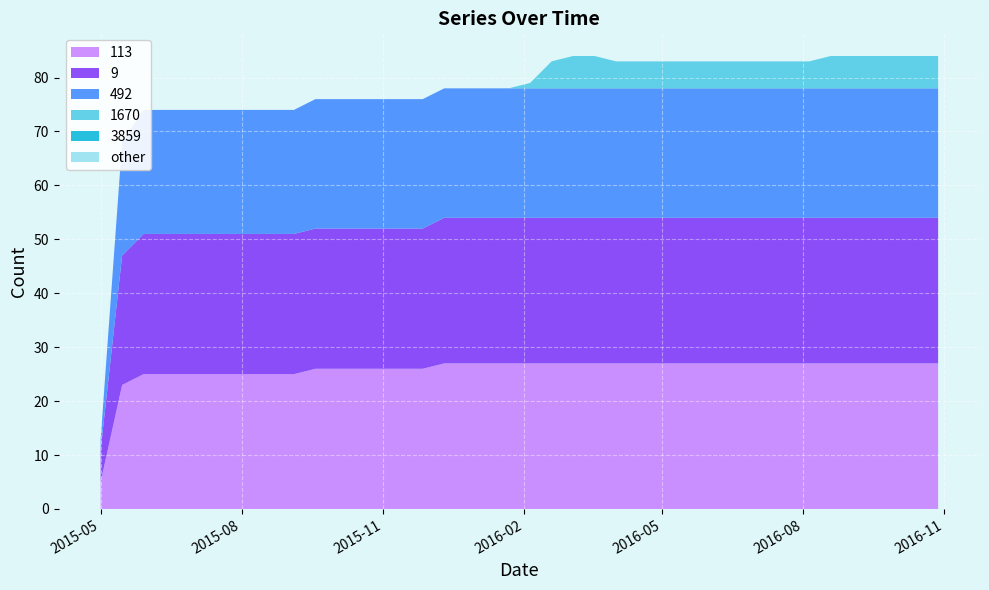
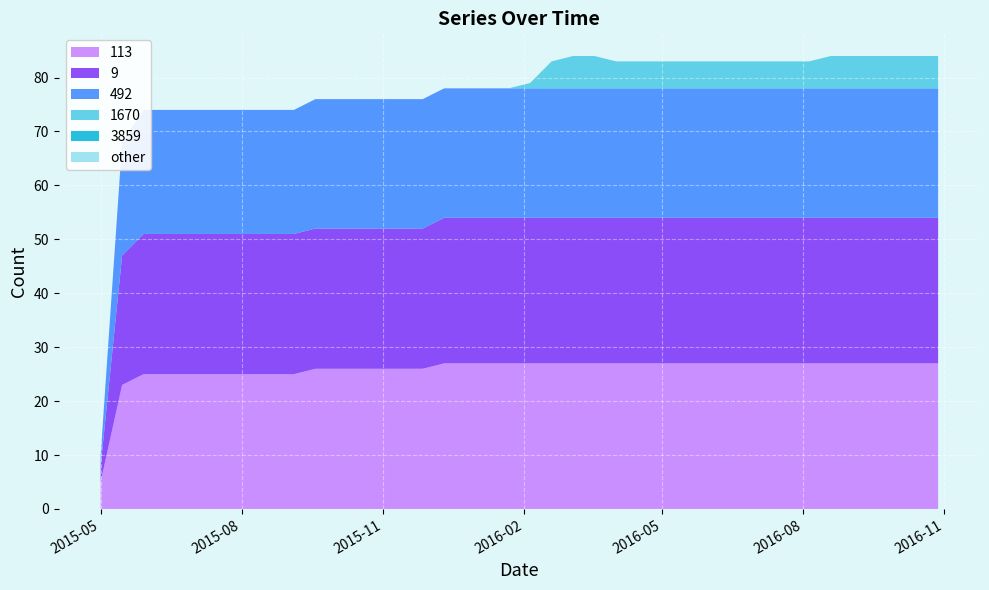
9, 2015-05: 6 -> 3
